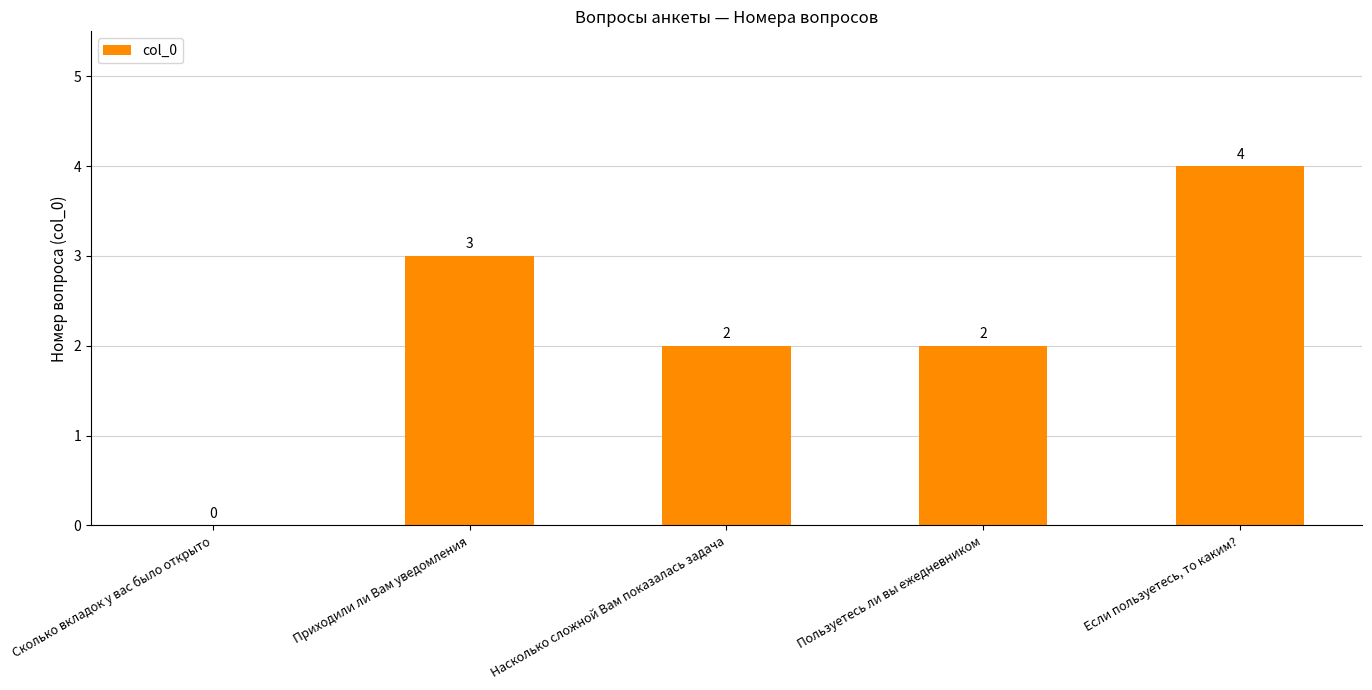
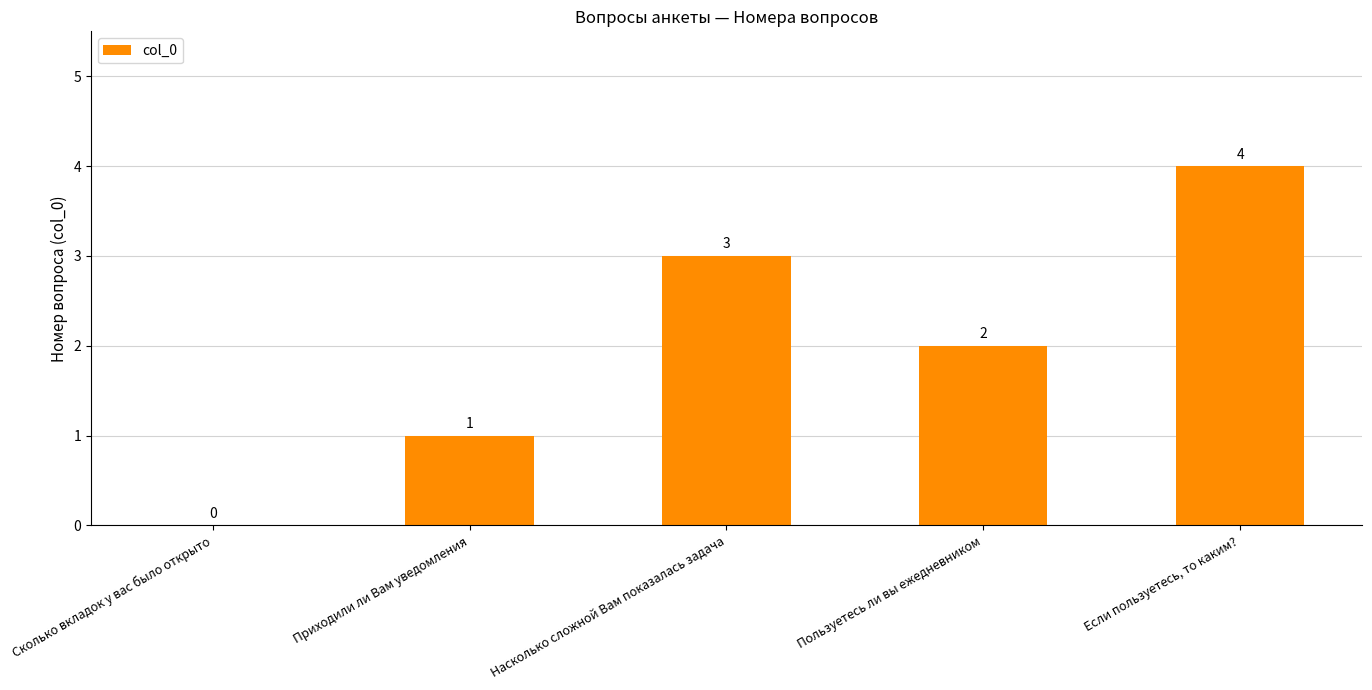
Приходили ли Вам уведомления: 3 -> 1
Насколько сложной Вам показалась задача: 2 -> 3
